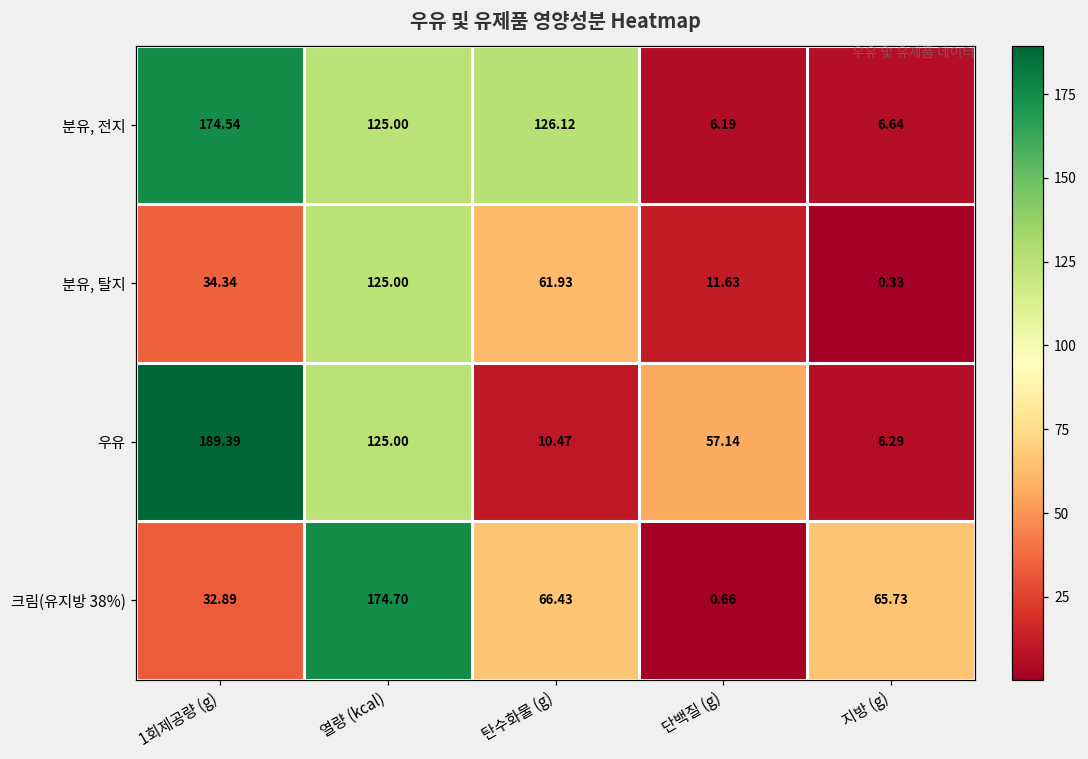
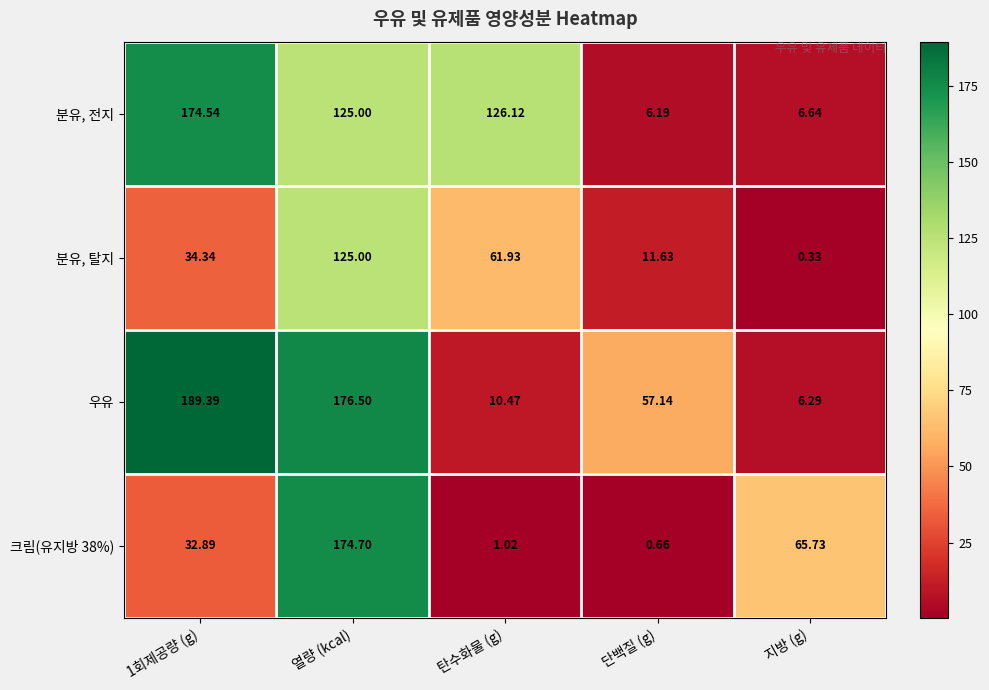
우유, 열량 (kcal): 125.00 -> 176.50
크림(유지방 38%), 탄수화물 (g): 66.43 -> 1.02
